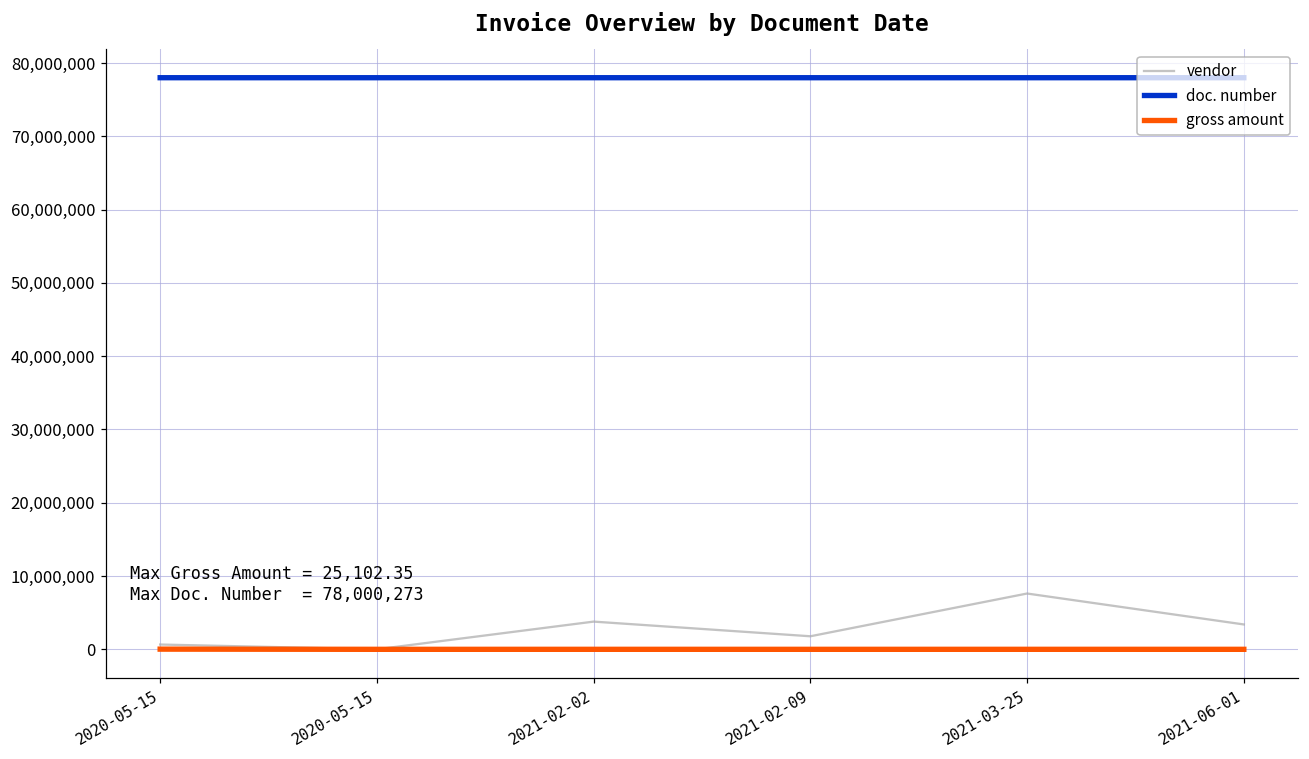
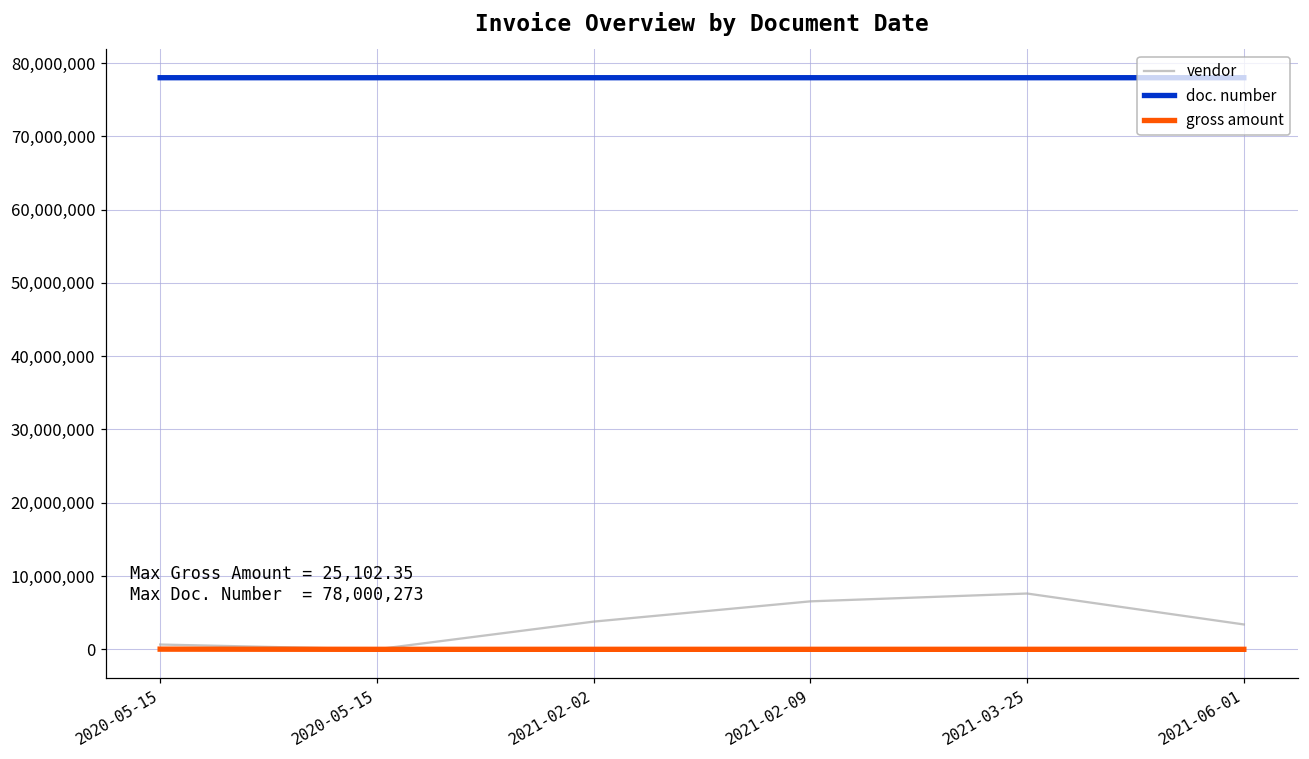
vendor, 2021-02-09: 2,000,000 -> 7,000,000
